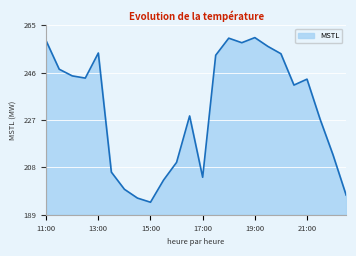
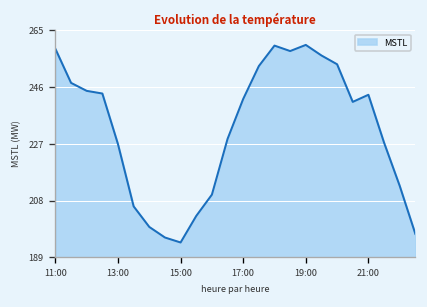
13:00: 254 -> 227
17:00: 204 -> 242
